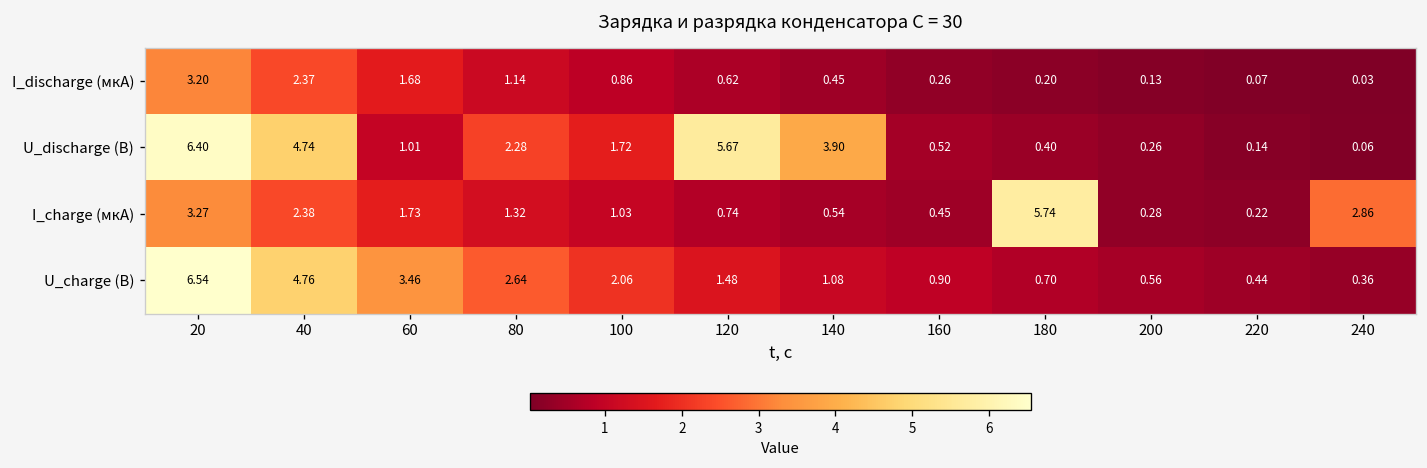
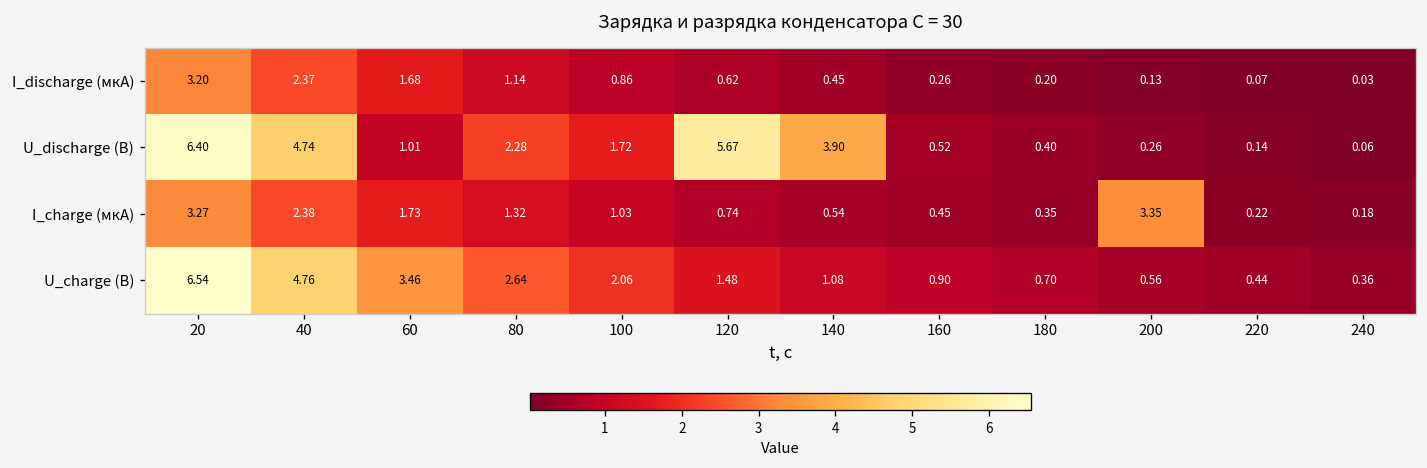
I_charge (мкА), 180: 5.74 -> 0.35
I_charge (мкА), 200: 0.28 -> 3.35
I_charge (мкА), 240: 2.86 -> 0.18
